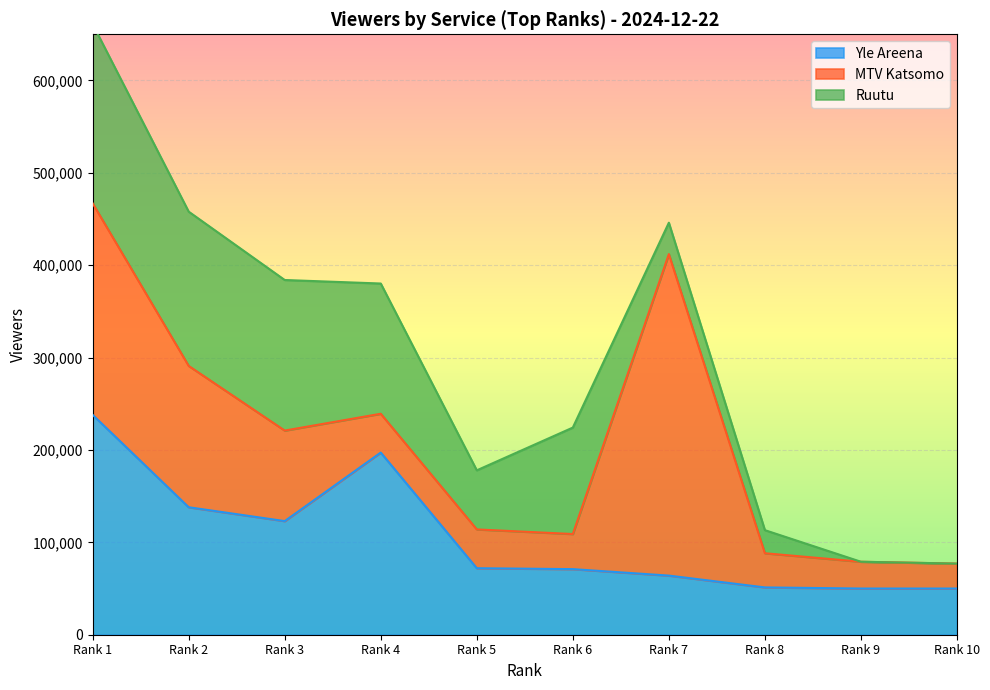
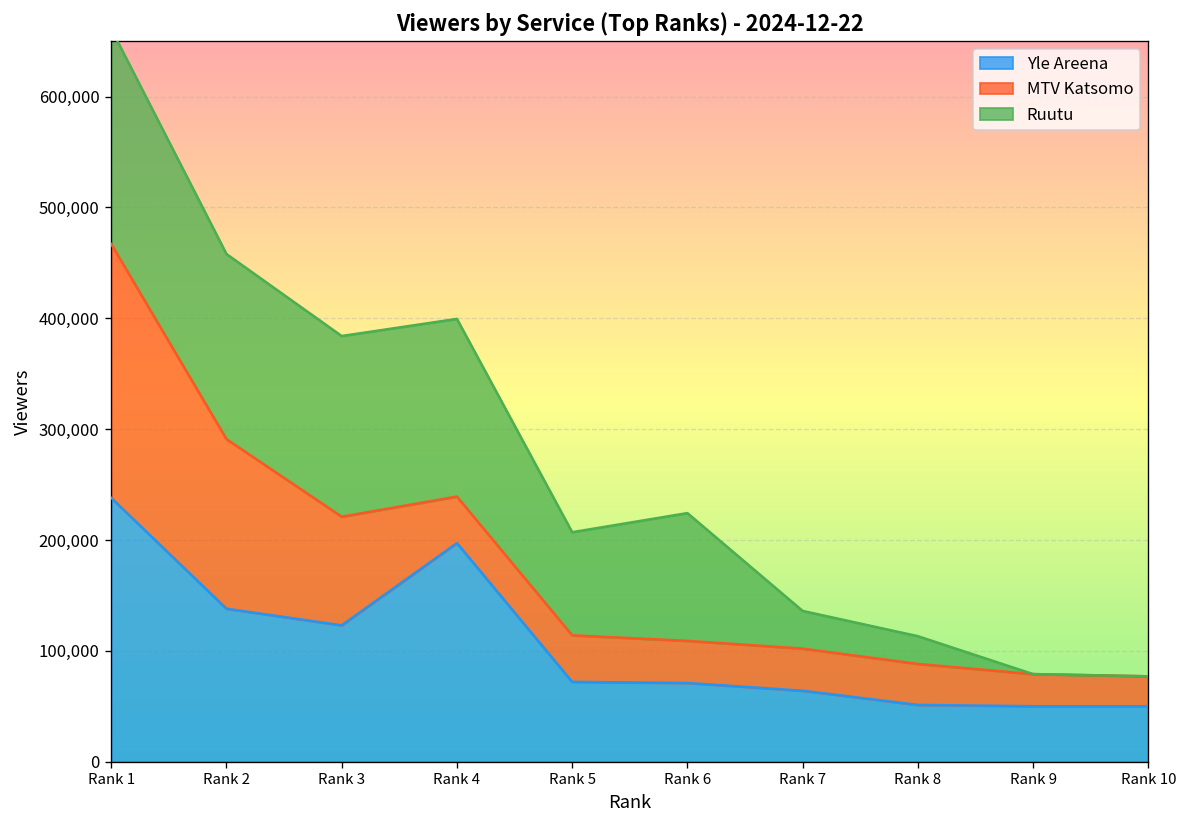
Ruutu, Rank 4: 140,000 -> 160,000
Ruutu, Rank 5: 60,000 -> 90,000
MTV Katsomo, Rank 7: 350,000 -> 40,000
